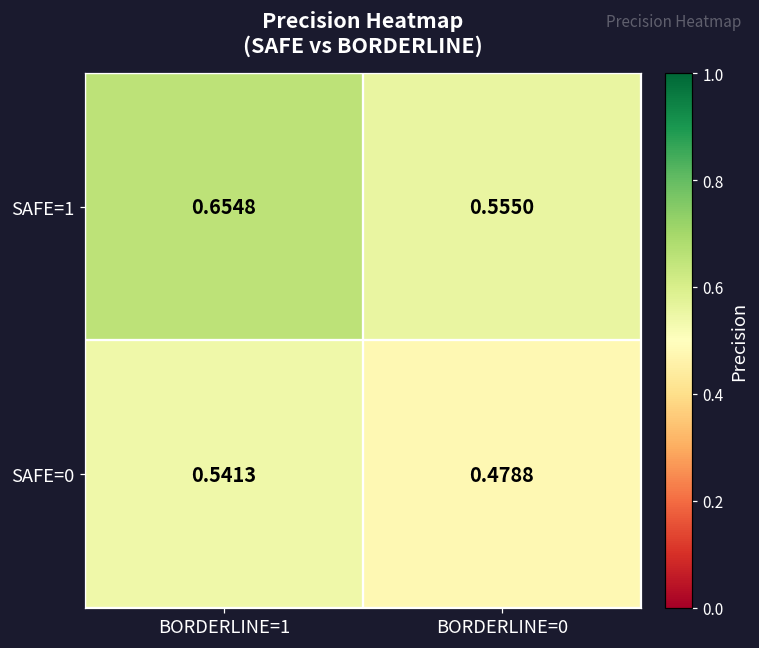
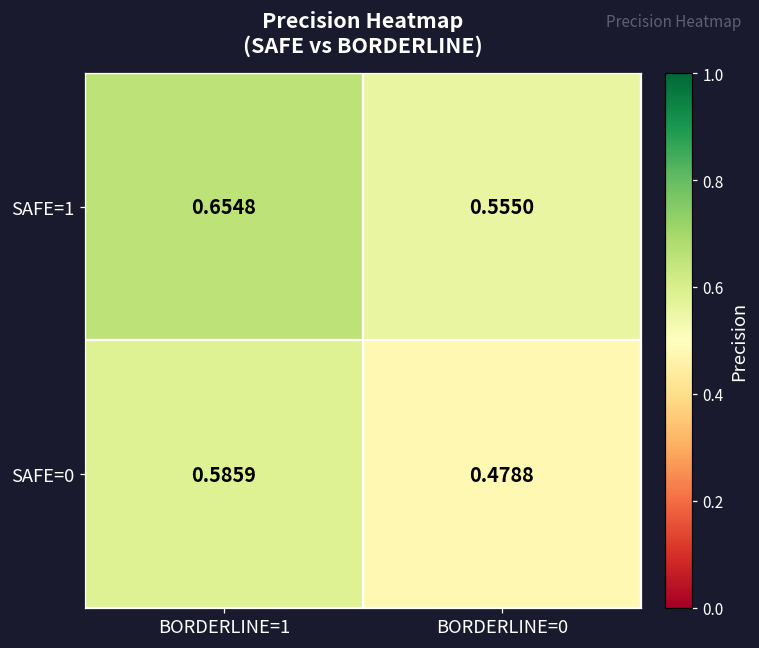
SAFE=0, BORDERLINE=1: 0.5413 -> 0.5859
